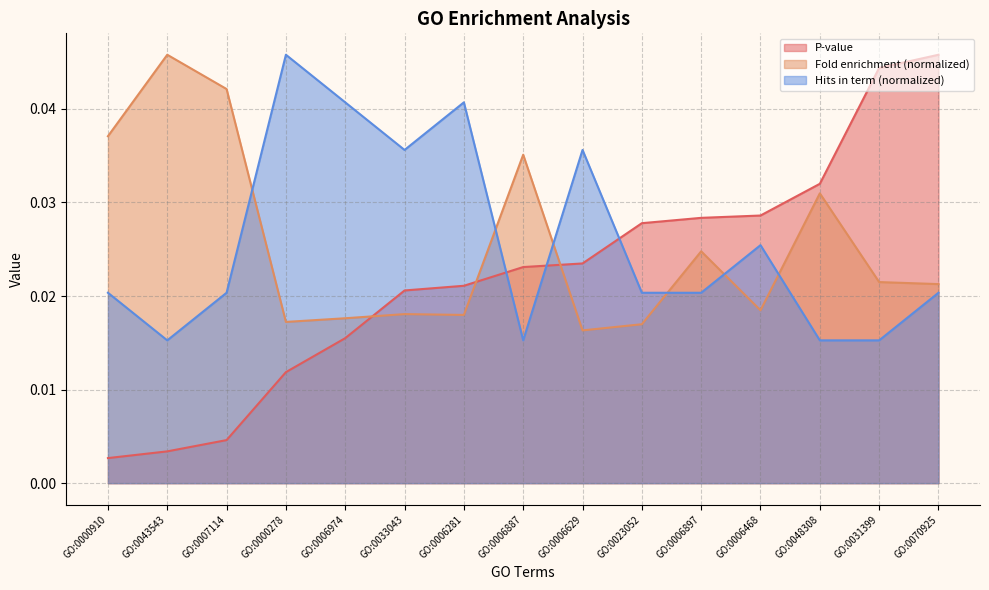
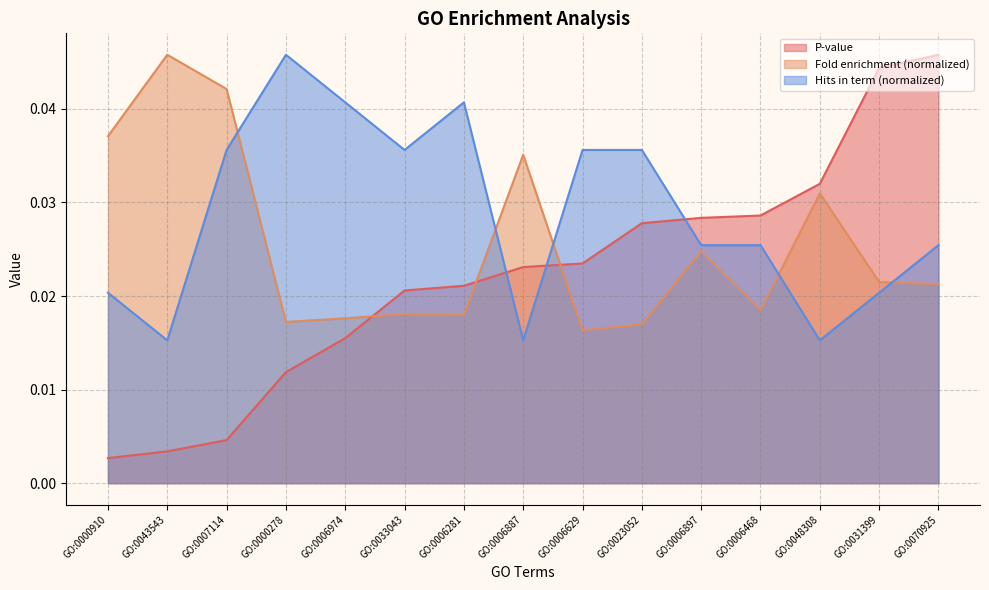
Hits in term (normalized), GO:0007114: 0.020 -> 0.036
Hits in term (normalized), GO:0023052: 0.020 -> 0.036
Hits in term (normalized), GO:0006897: 0.020 -> 0.025
Hits in term (normalized), GO:0031399: 0.015 -> 0.020
Hits in term (normalized), GO:0070925: 0.020 -> 0.025
